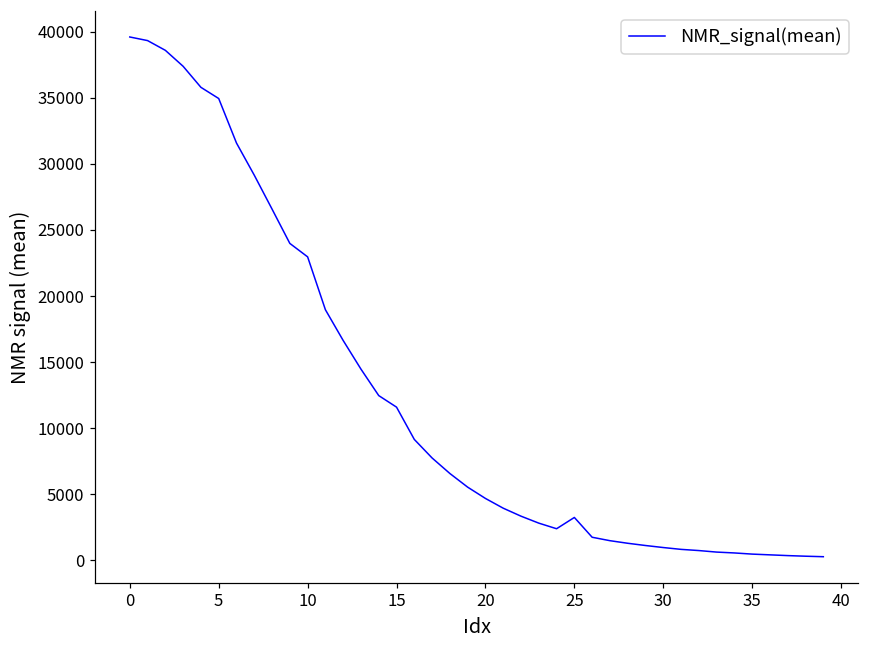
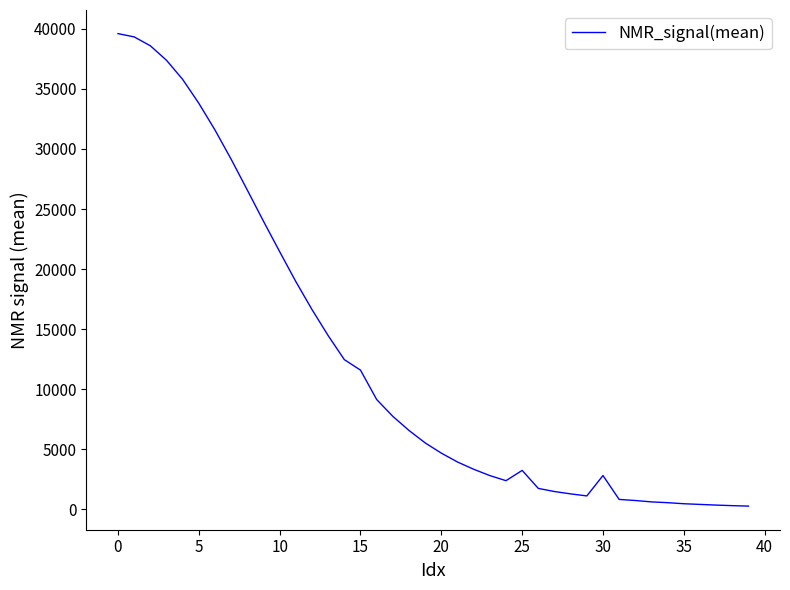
5: 34900 -> 33800
10: 23000 -> 21500
30: 1000 -> 2800
